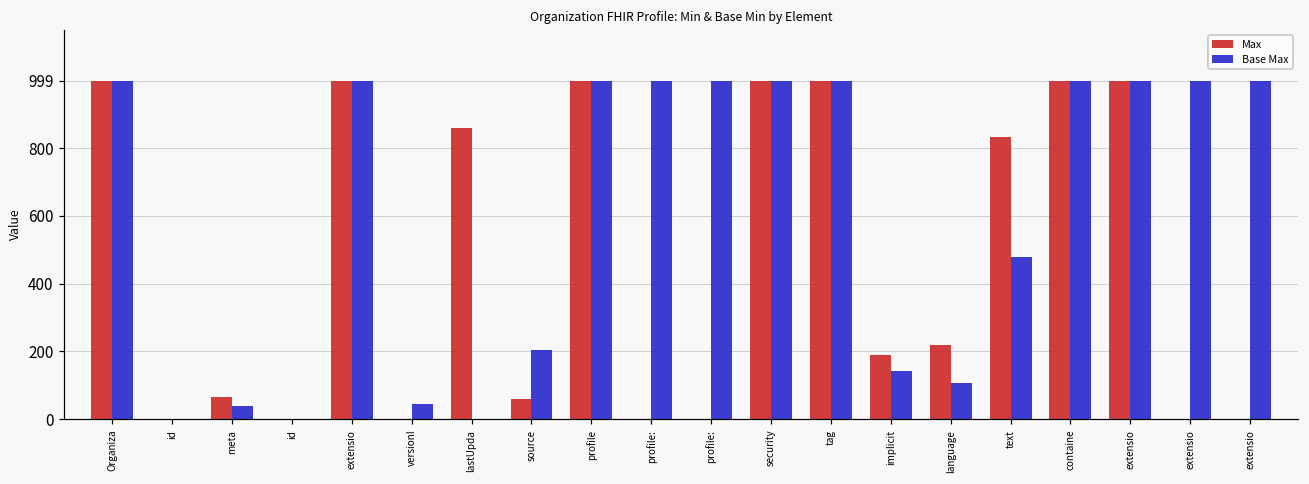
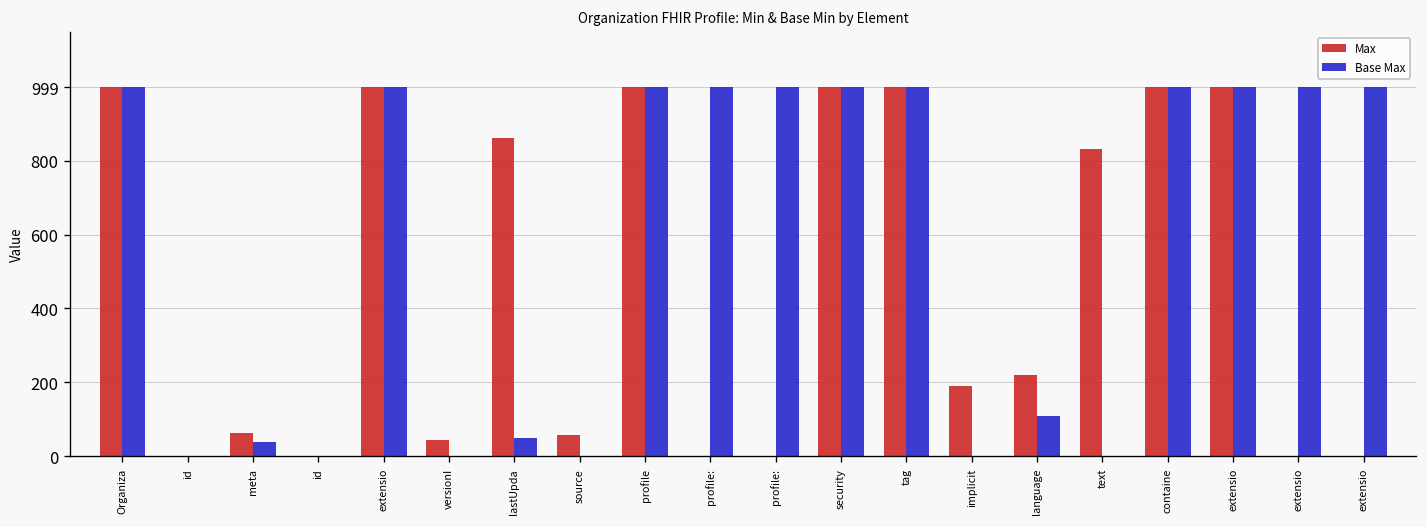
Max, versionI: 0 -> 40
Base Max, versionI: 50 -> 0
Base Max, lastUpda: 0 -> 50
Base Max, source: 200 -> 0
Base Max, implicit: 140 -> 0
Base Max, text: 480 -> 0
